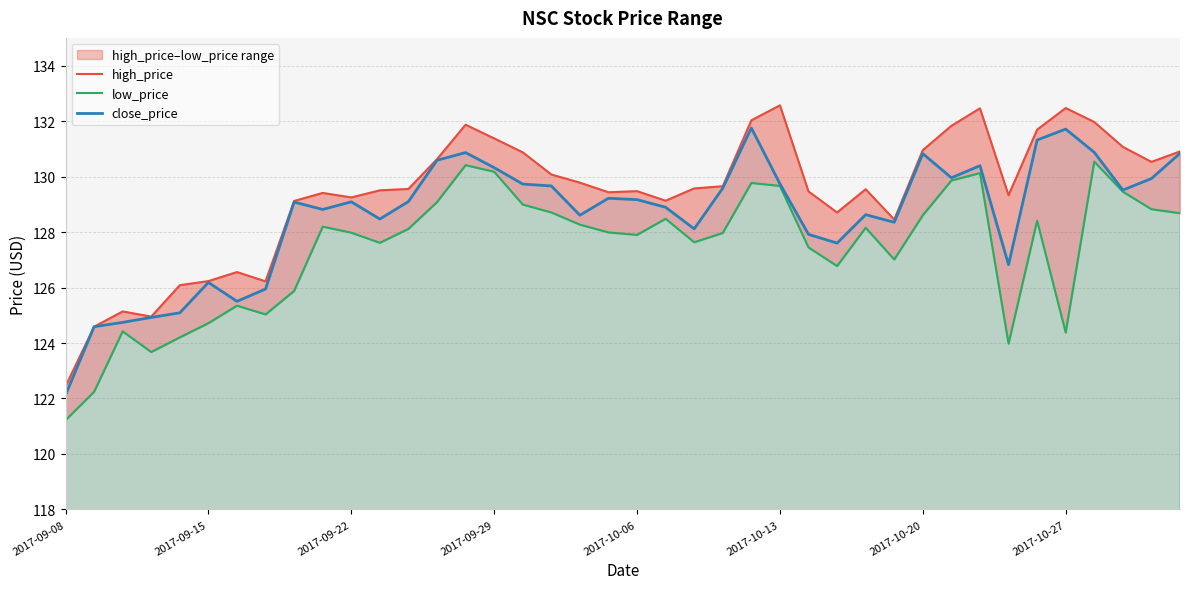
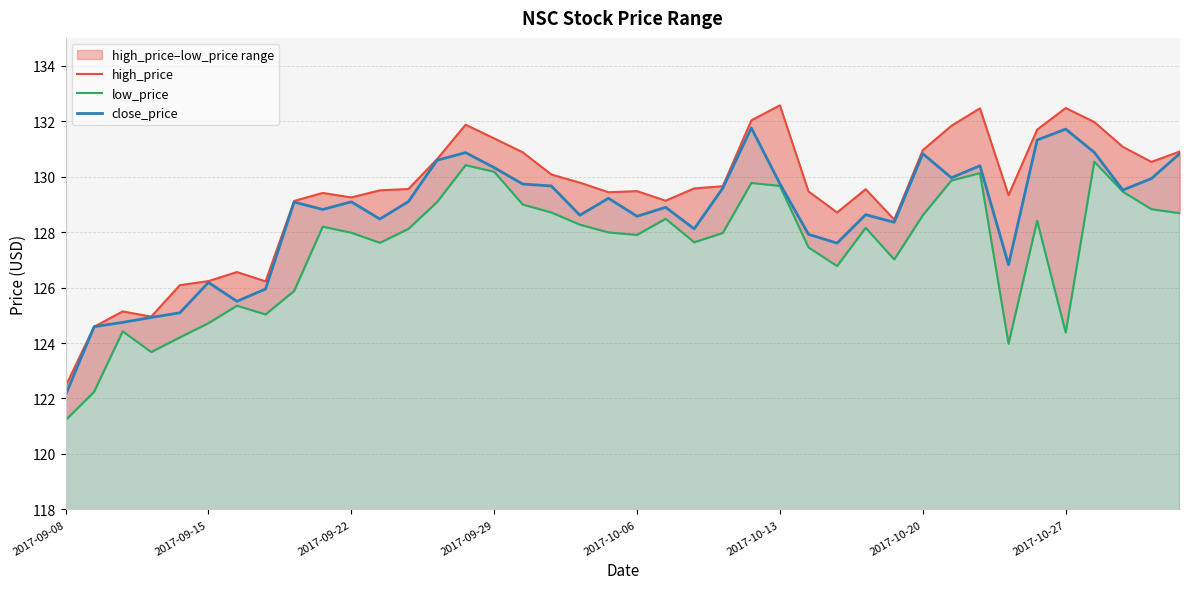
close_price, 2017-10-06: 129.2 -> 128.6
